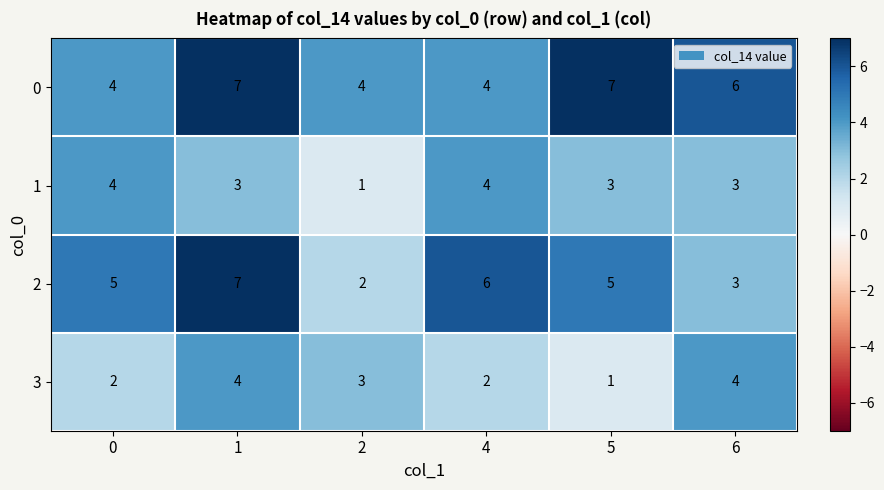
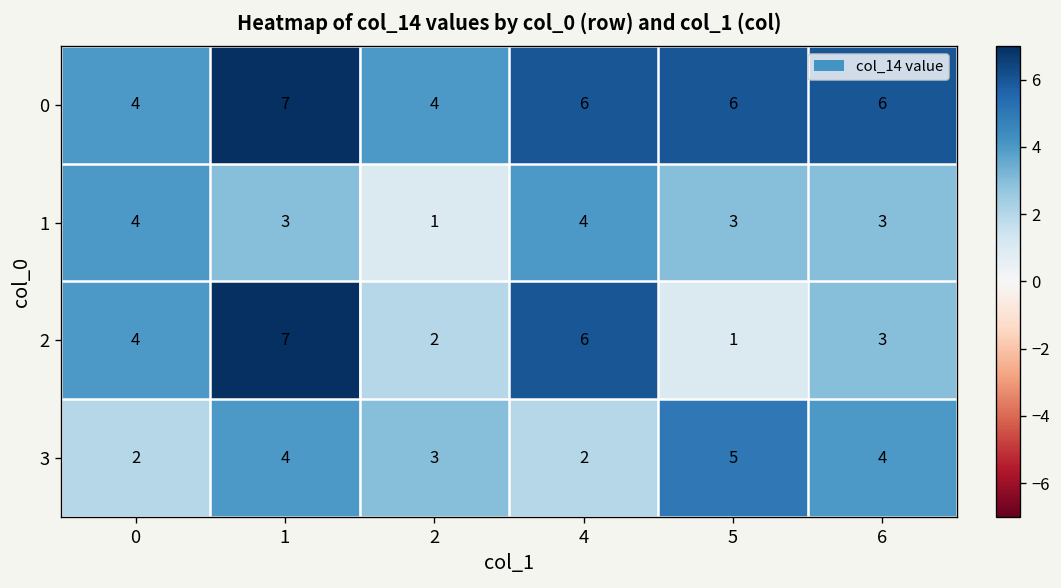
0, 4: 4 -> 6
0, 5: 7 -> 6
2, 0: 5 -> 4
2, 5: 5 -> 1
3, 5: 1 -> 5
